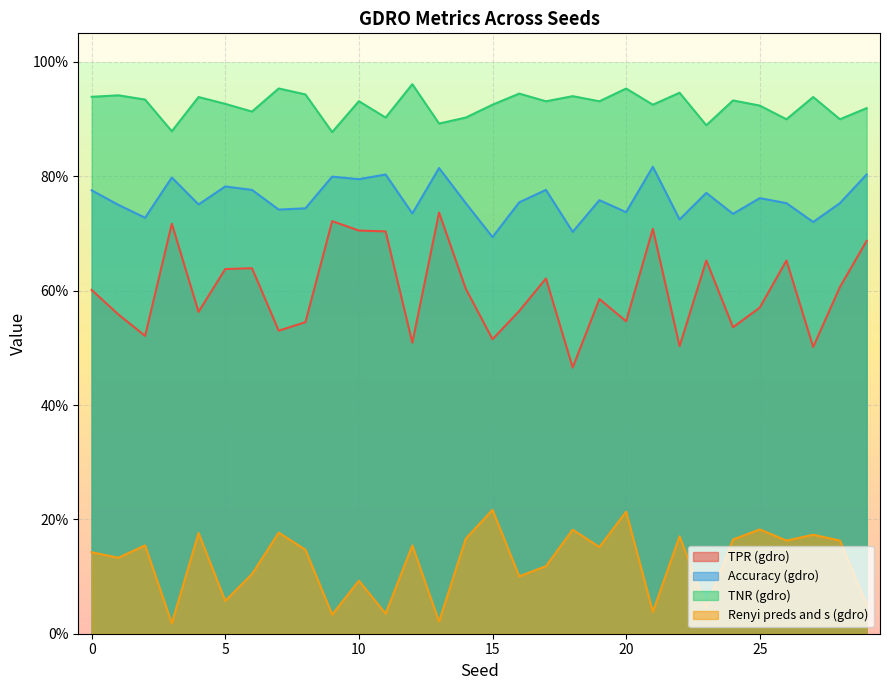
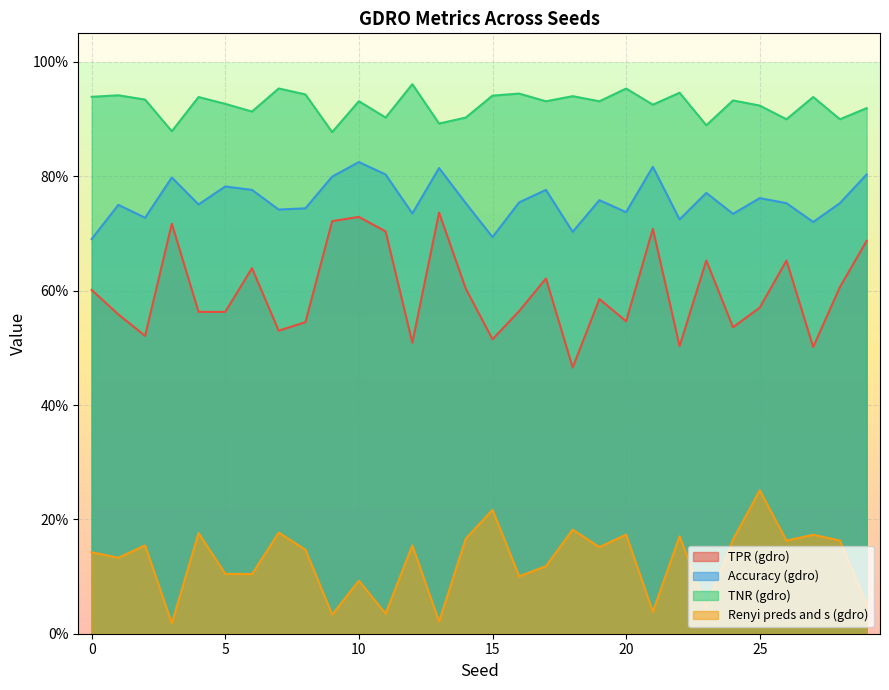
Accuracy (gdro), 0: 78% -> 69%
TPR (gdro), 5: 64% -> 56%
Renyi preds and s (gdro), 5: 6% -> 10%
TPR (gdro), 10: 71% -> 73%
Accuracy (gdro), 10: 79% -> 82%
TNR (gdro), 15: 93% -> 94%
Renyi preds and s (gdro), 20: 21% -> 17%
Renyi preds and s (gdro), 25: 18% -> 25%
